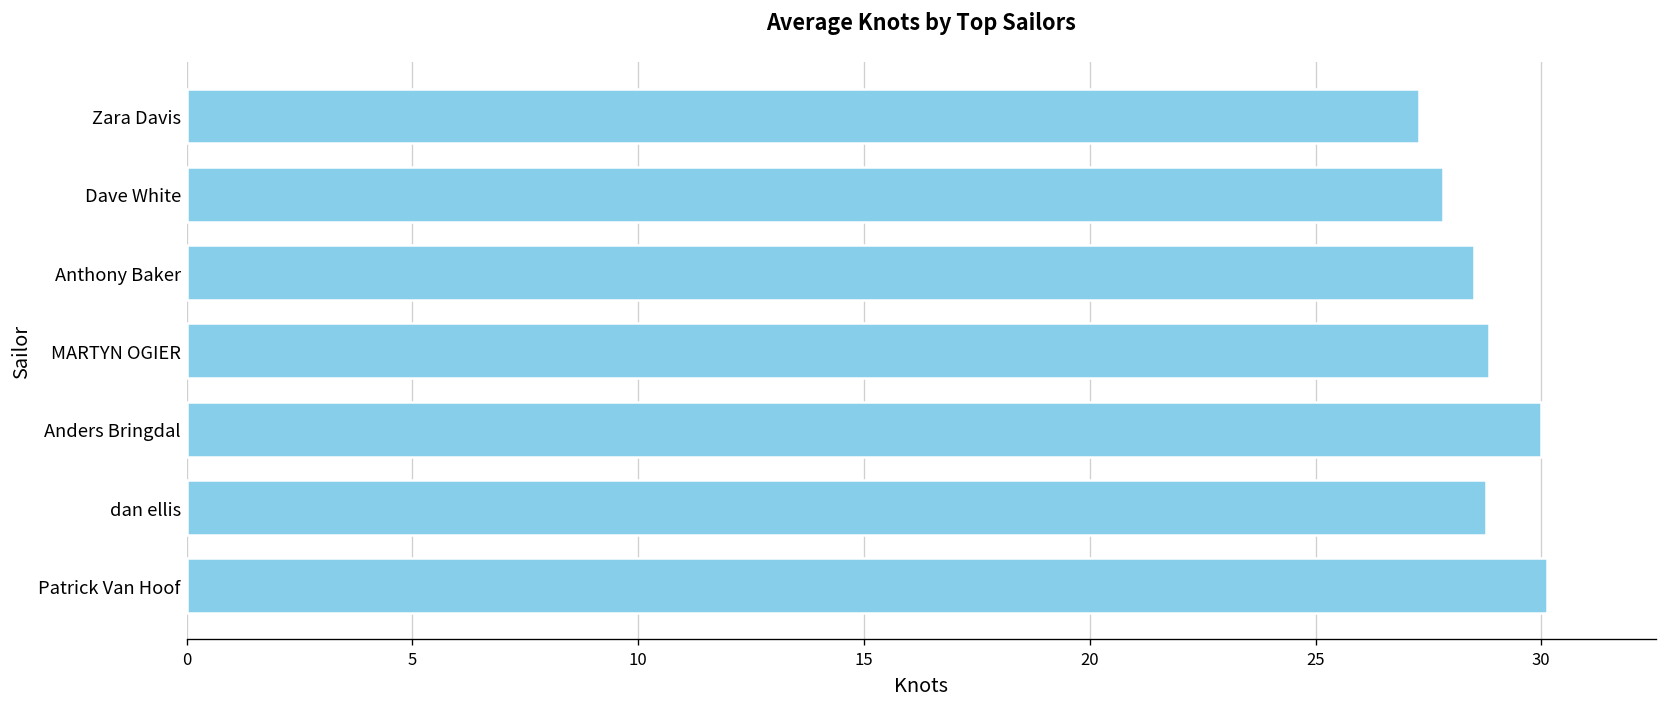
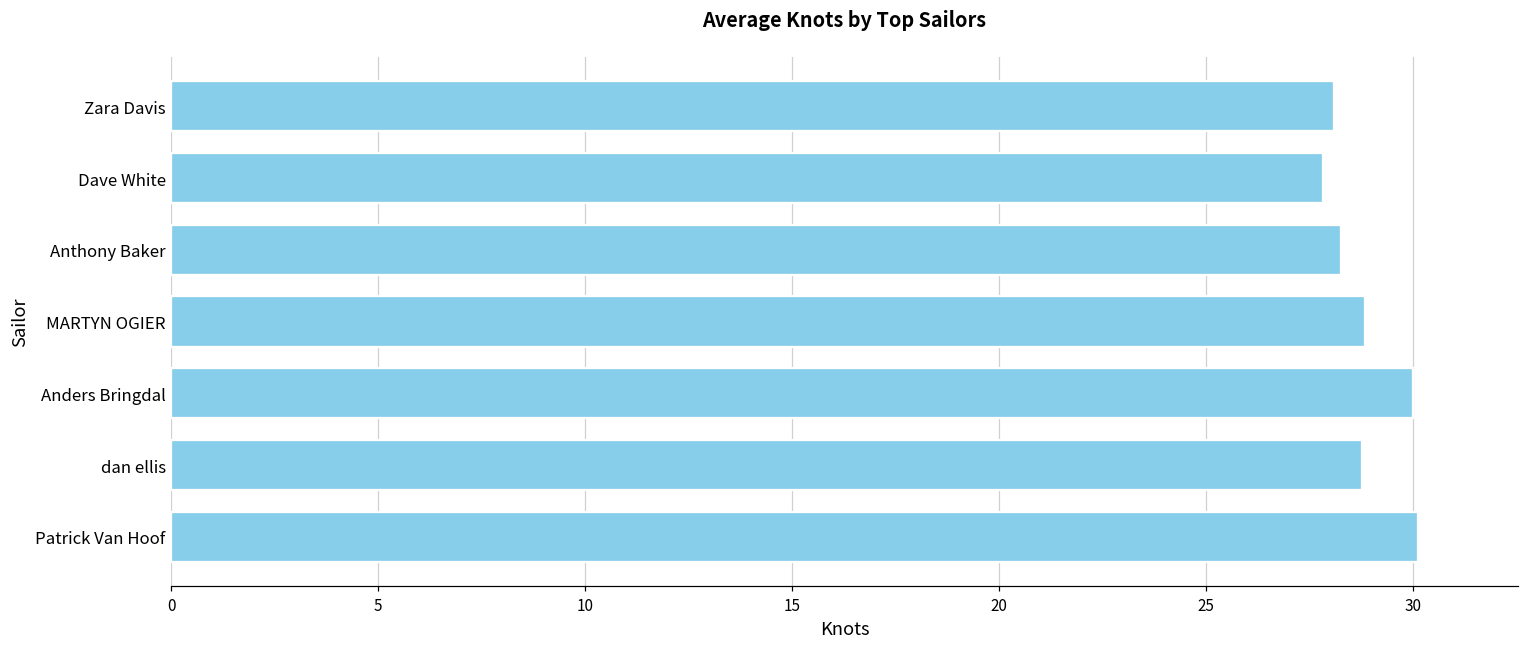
Zara Davis: 27.3 -> 28.1
Anthony Baker: 28.5 -> 28.3
